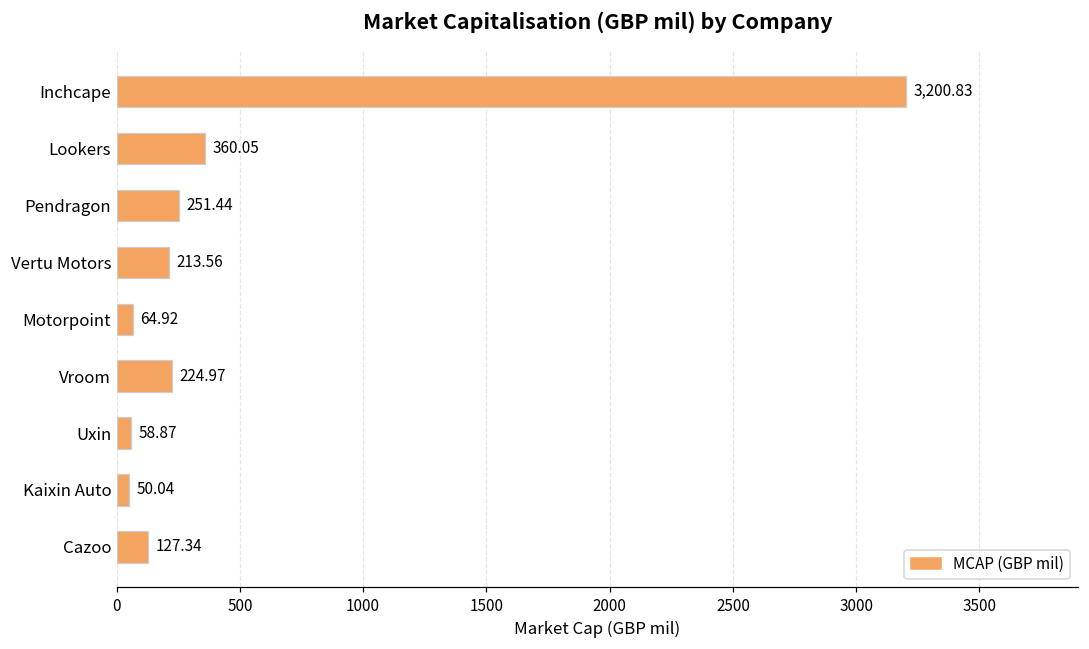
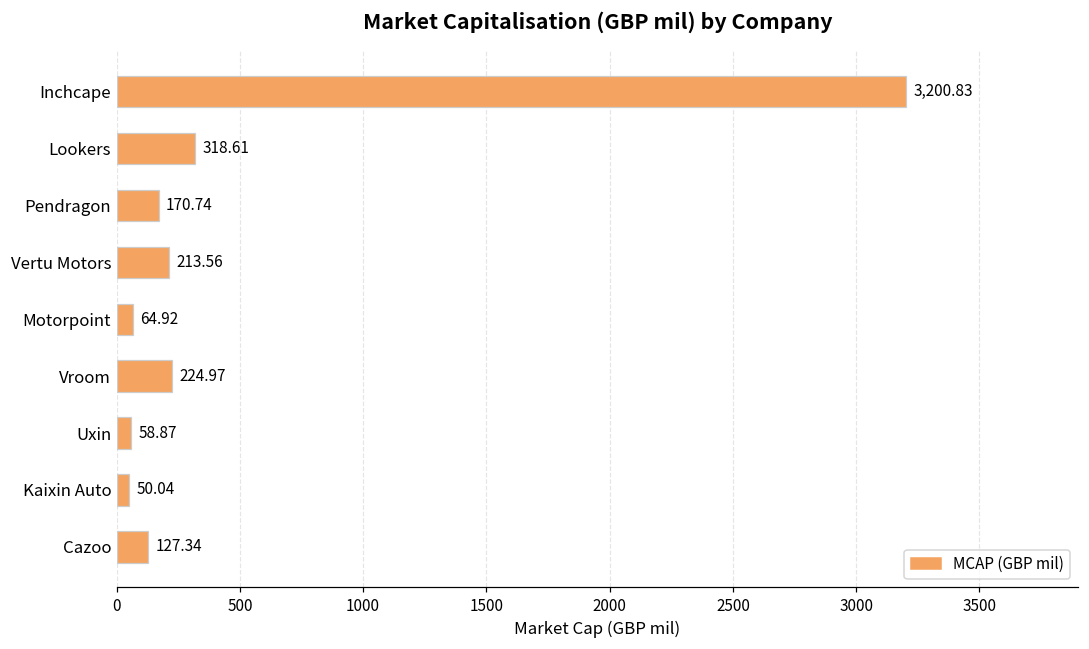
Lookers: 360.05 -> 318.61
Pendragon: 251.44 -> 170.74
